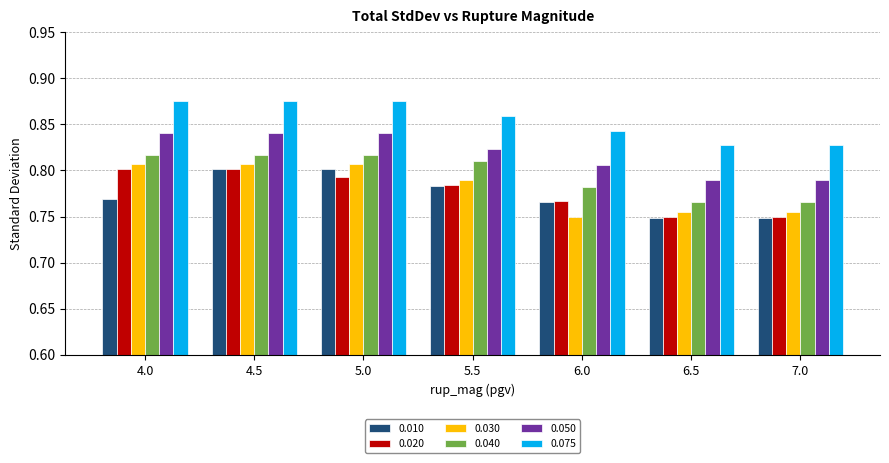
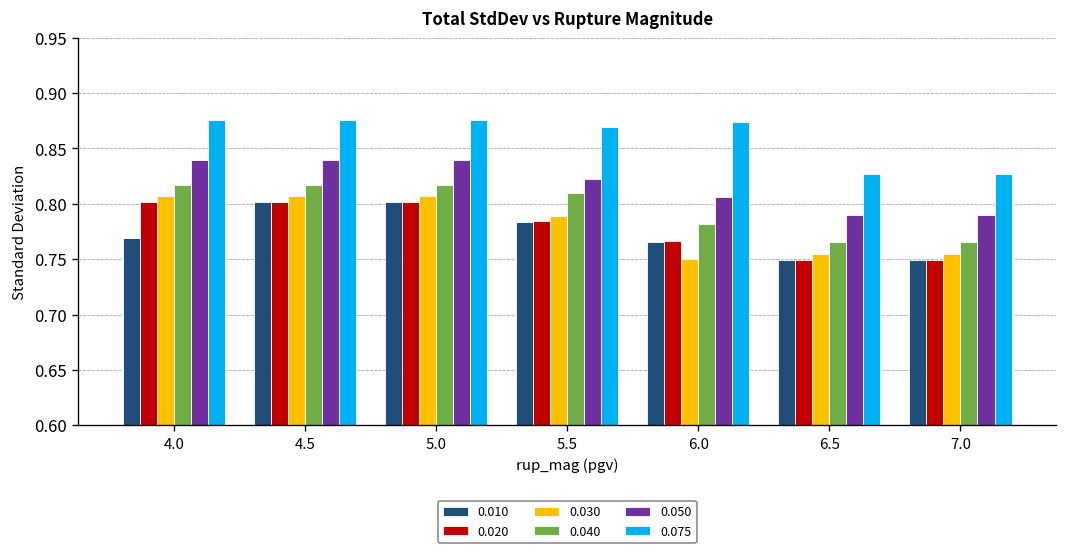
0.020, 5.0: 0.79 -> 0.80
0.075, 5.5: 0.86 -> 0.87
0.075, 6.0: 0.84 -> 0.87
